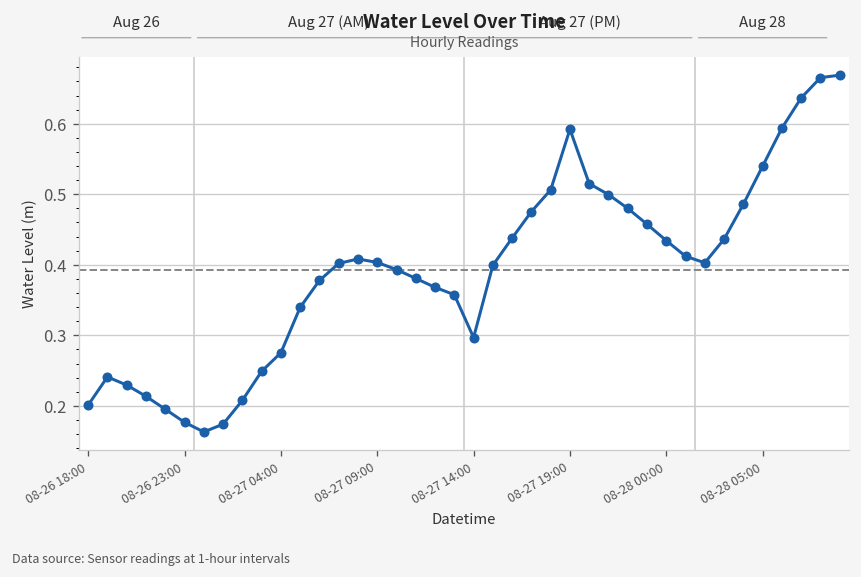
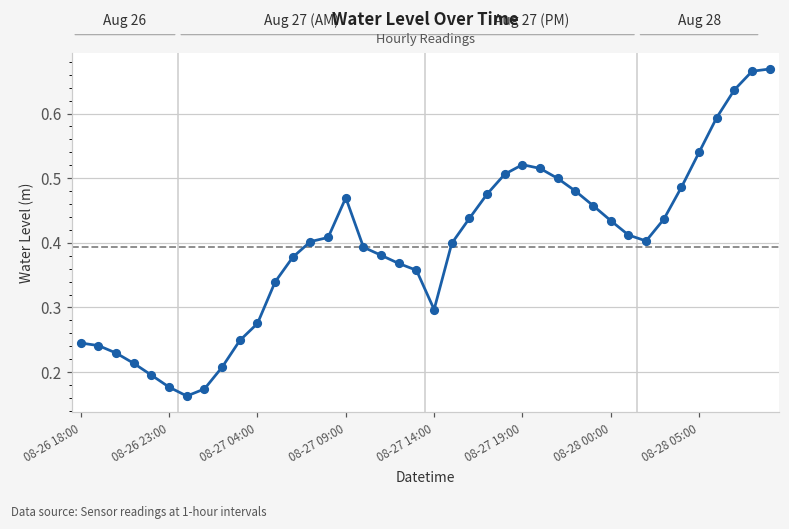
08-26 18:00: 0.20 -> 0.25
08-27 09:00: 0.40 -> 0.47
08-27 19:00: 0.59 -> 0.52
